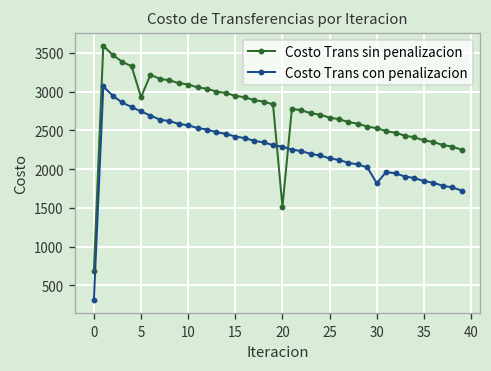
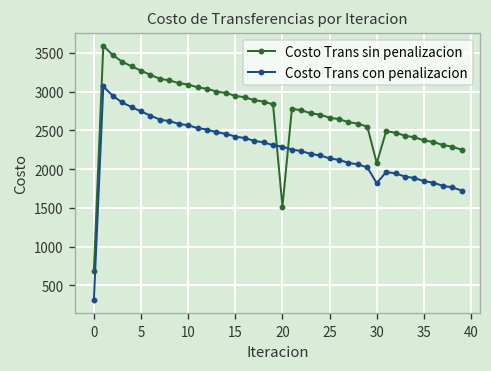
Costo Trans sin penalizacion, 5: 2900 -> 3300
Costo Trans sin penalizacion, 30: 2500 -> 2100
